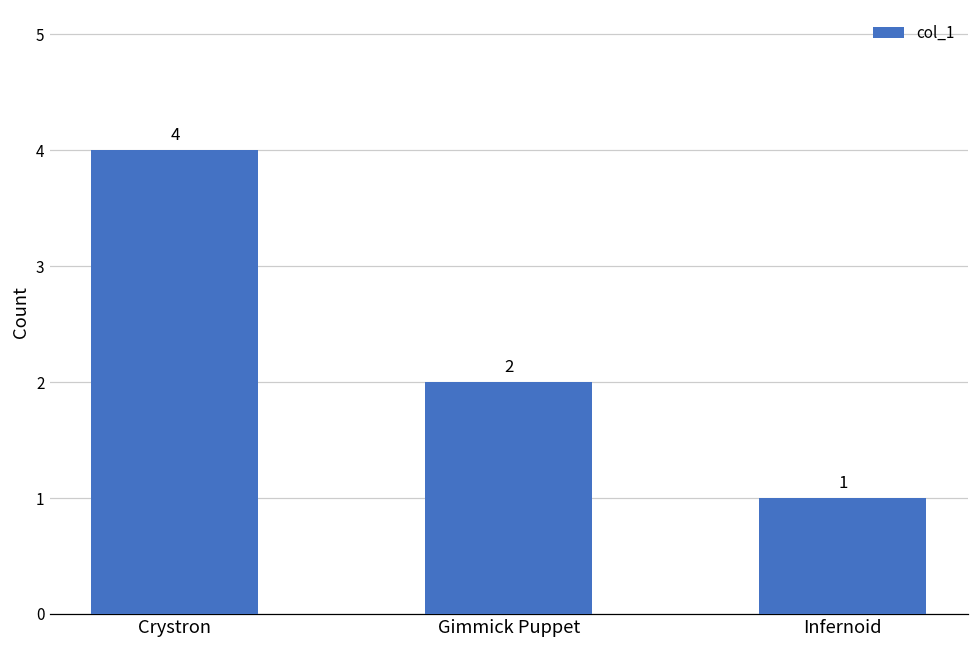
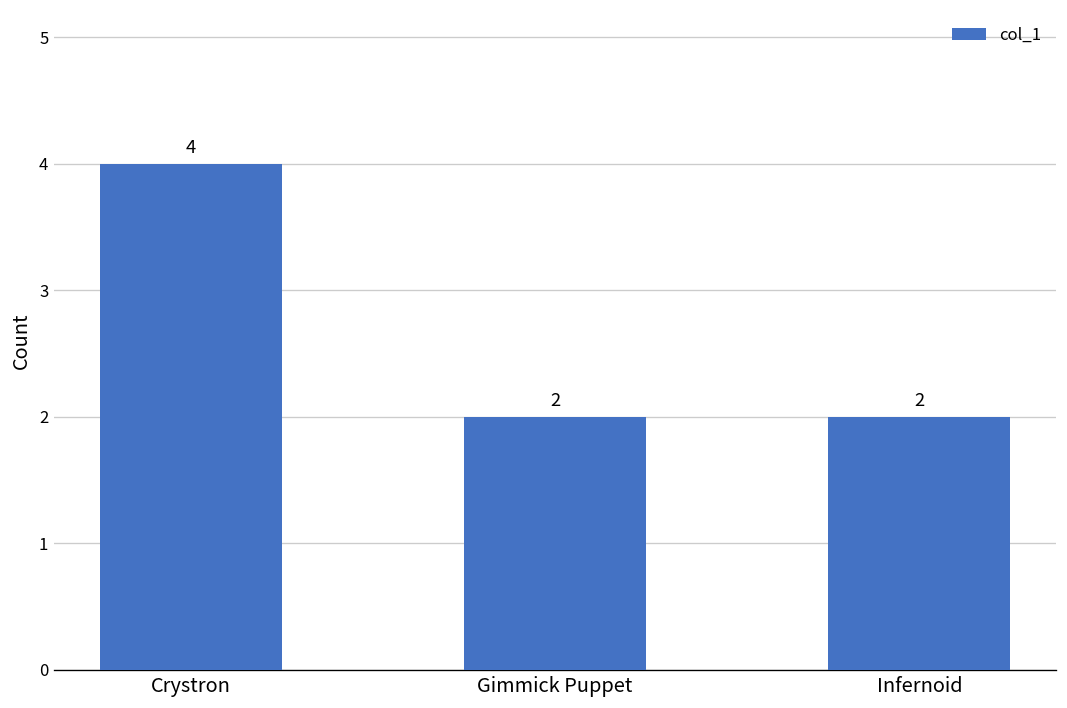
Infernoid: 1 -> 2
